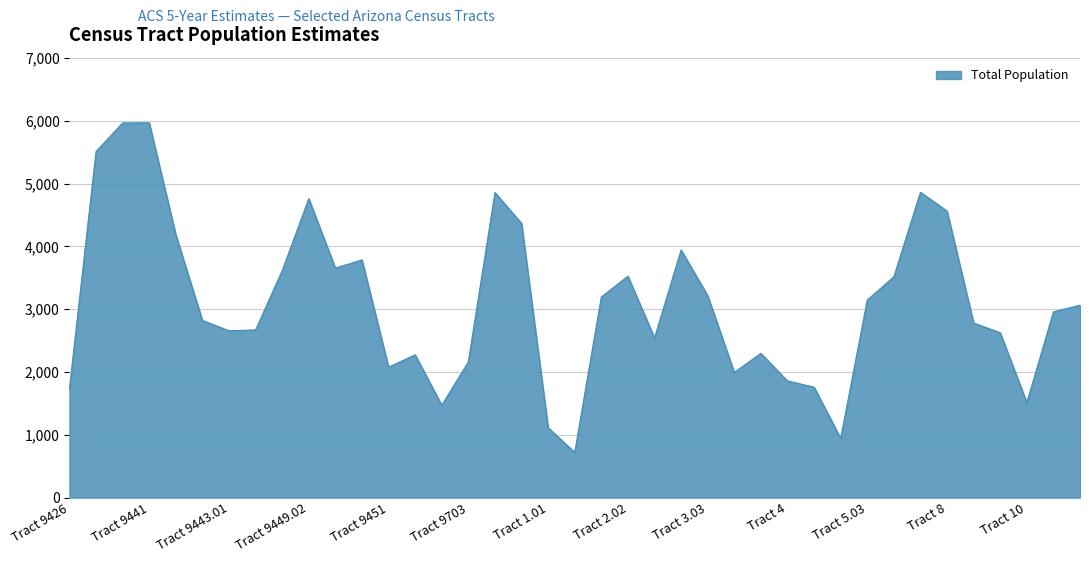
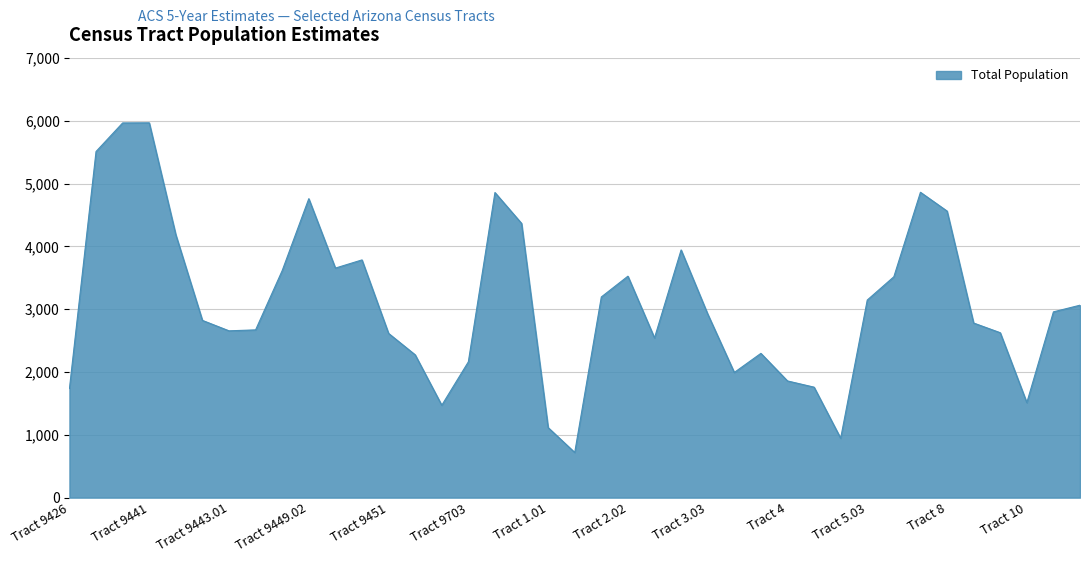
Tract 9451: 2,100 -> 2,600
Tract 3.03: 3,200 -> 2,900
